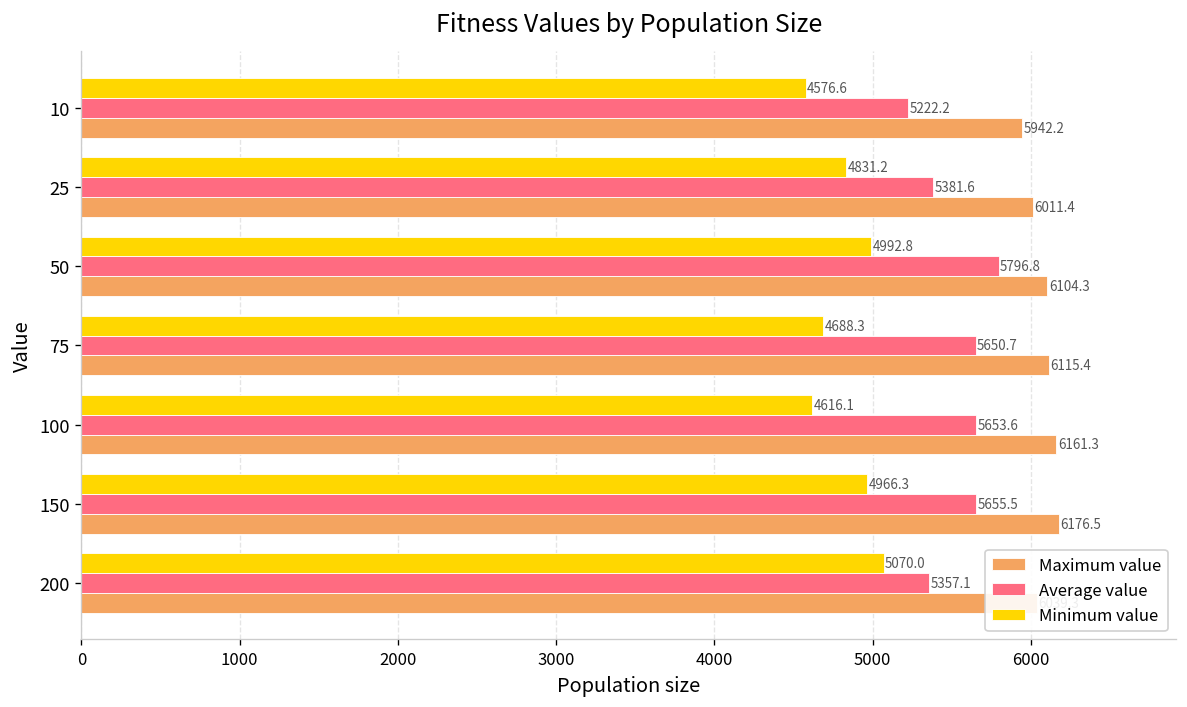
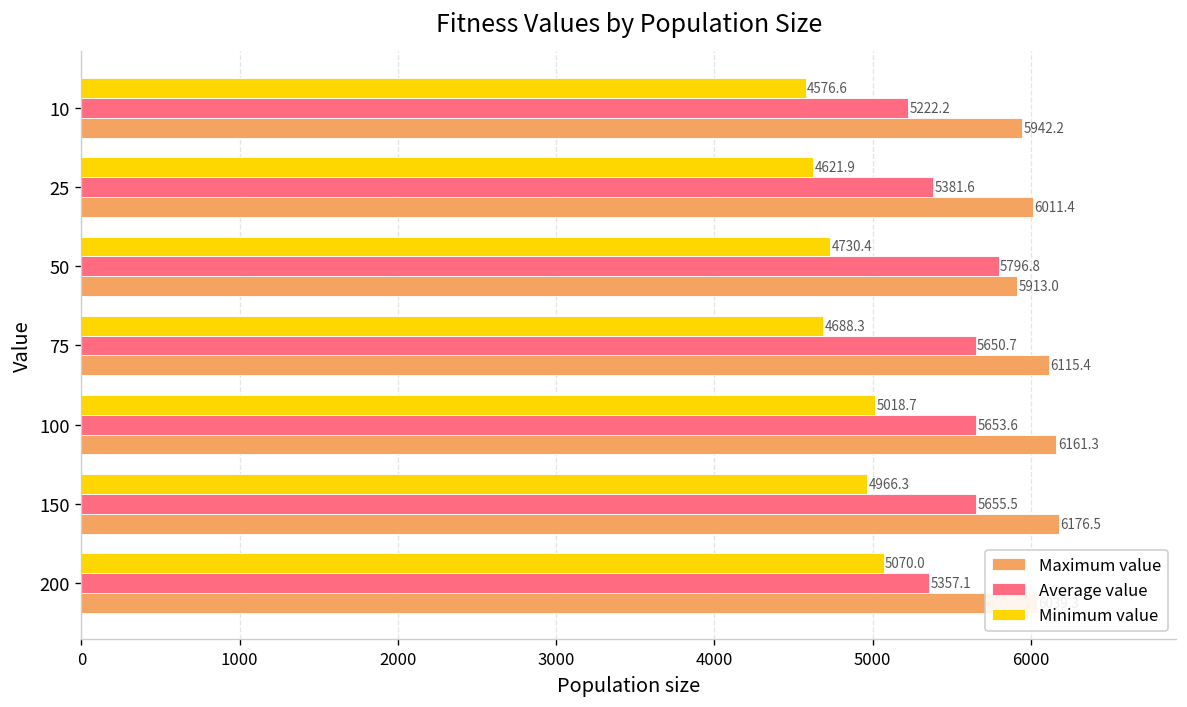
Minimum value, 25: 4831.2 -> 4621.9
Minimum value, 50: 4992.8 -> 4730.4
Maximum value, 50: 6104.3 -> 5913.0
Minimum value, 100: 4616.1 -> 5018.7
